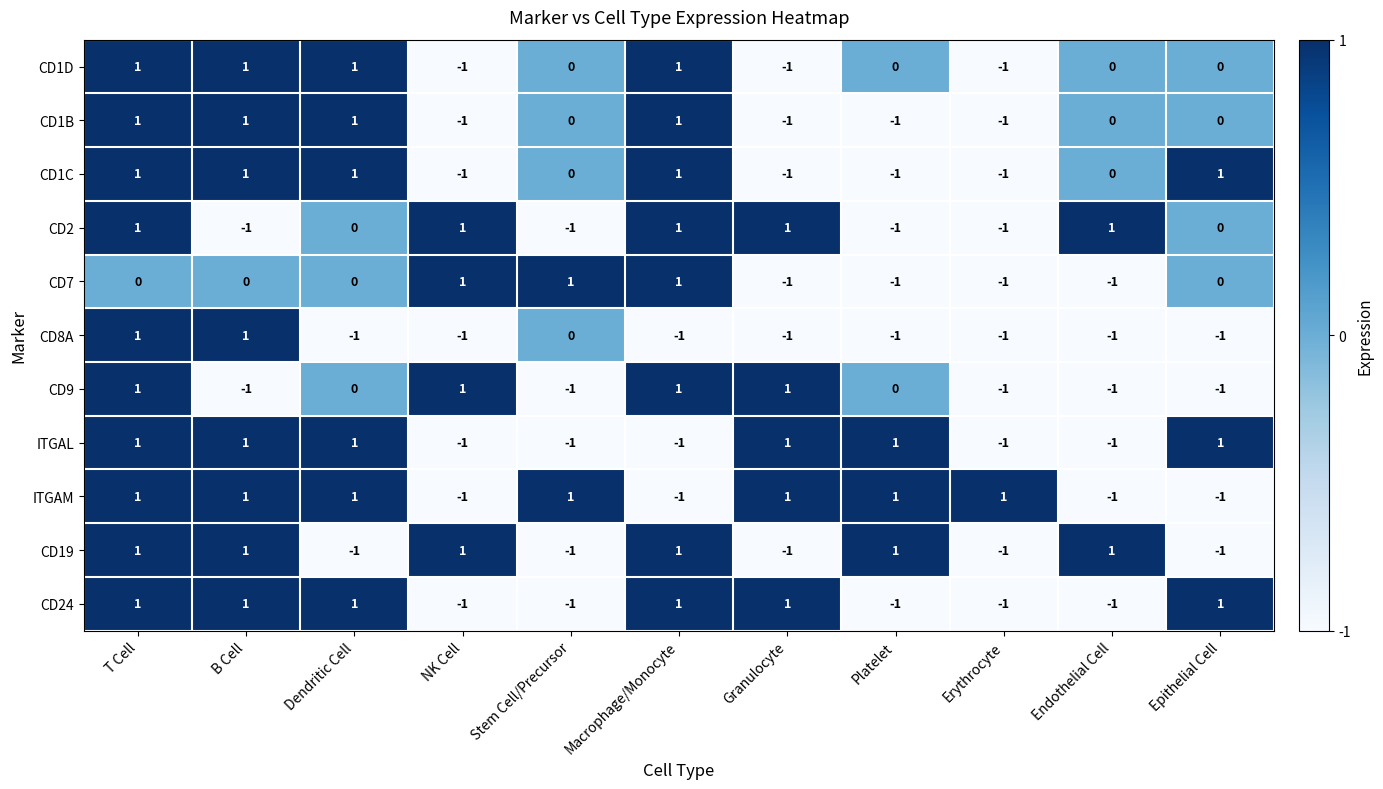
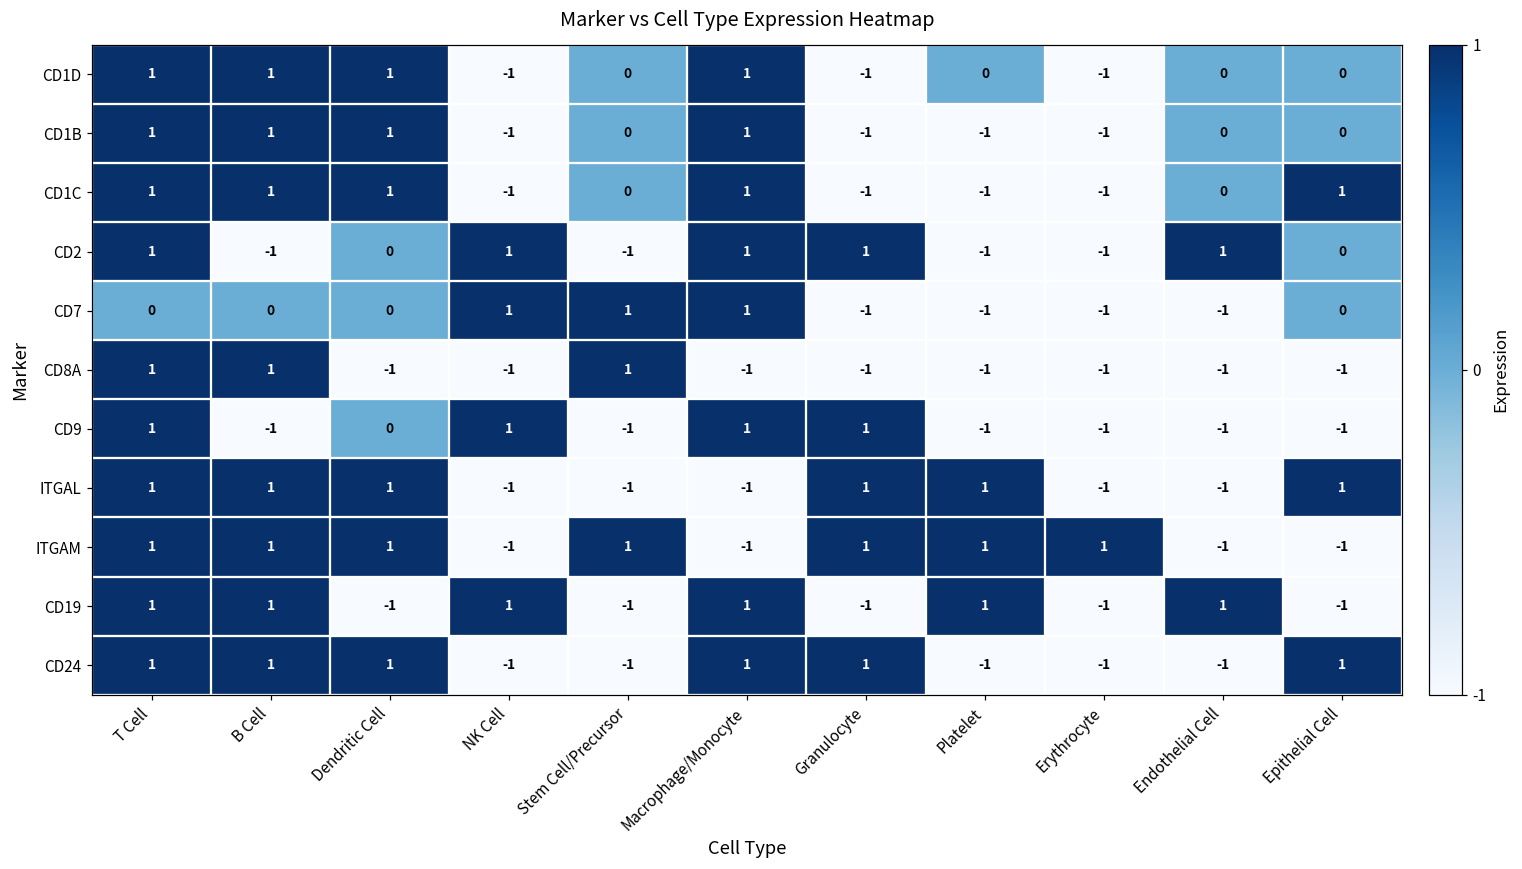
CD8A, Stem Cell/Precursor: 0 -> 1
CD9, Platelet: 0 -> -1
